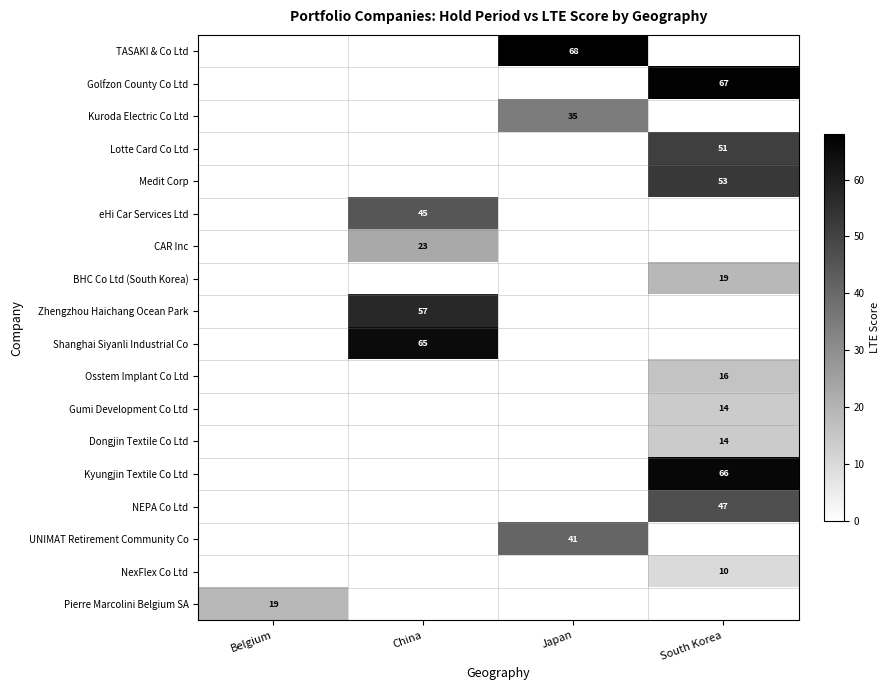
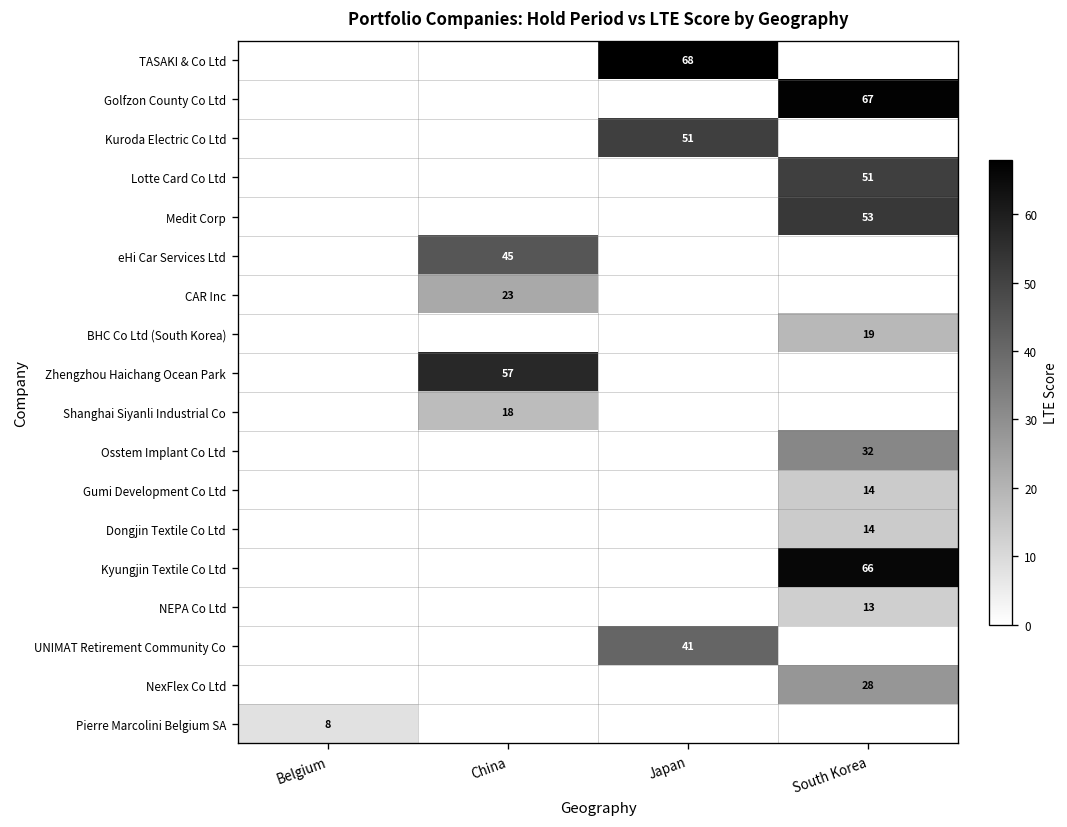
Kuroda Electric Co Ltd, Japan: 35 -> 51
Shanghai Siyanli Industrial Co, China: 65 -> 18
Osstem Implant Co Ltd, South Korea: 16 -> 32
NEPA Co Ltd, South Korea: 47 -> 13
NexFlex Co Ltd, South Korea: 10 -> 28
Pierre Marcolini Belgium SA, Belgium: 19 -> 8
